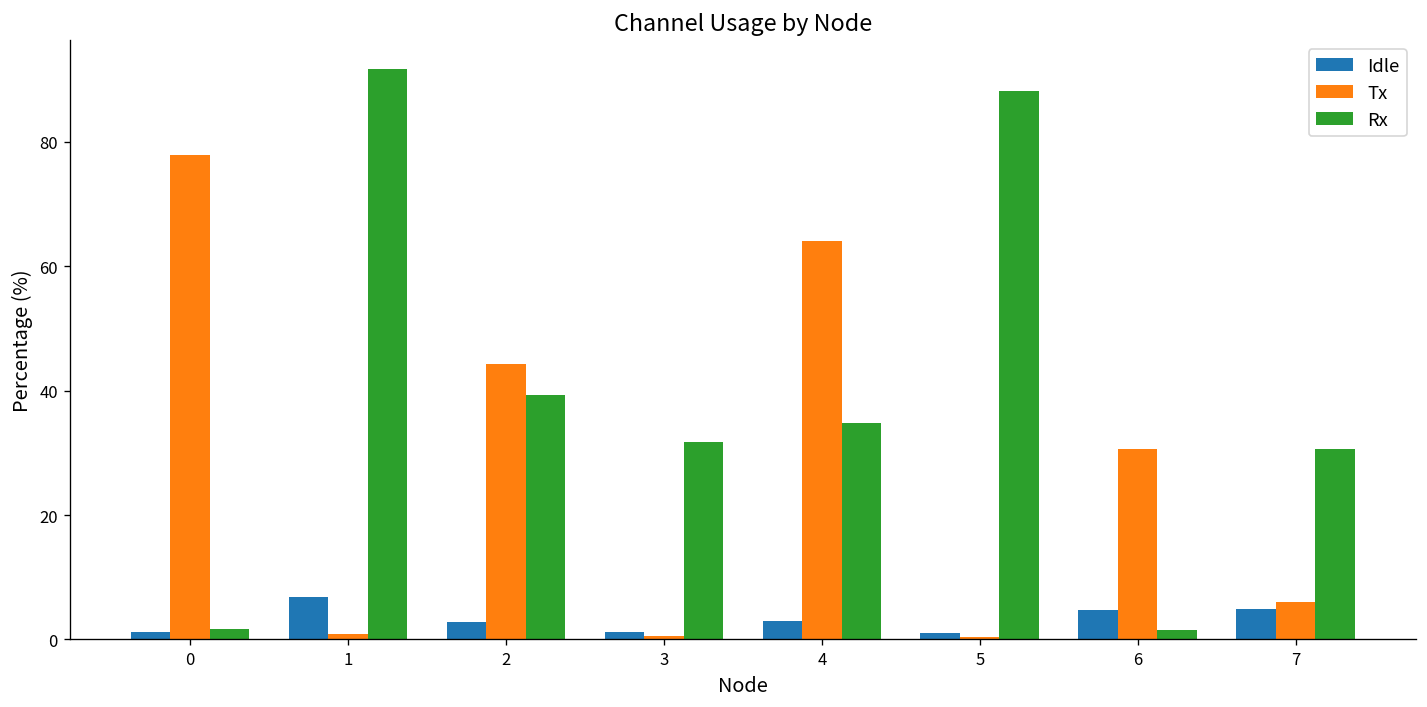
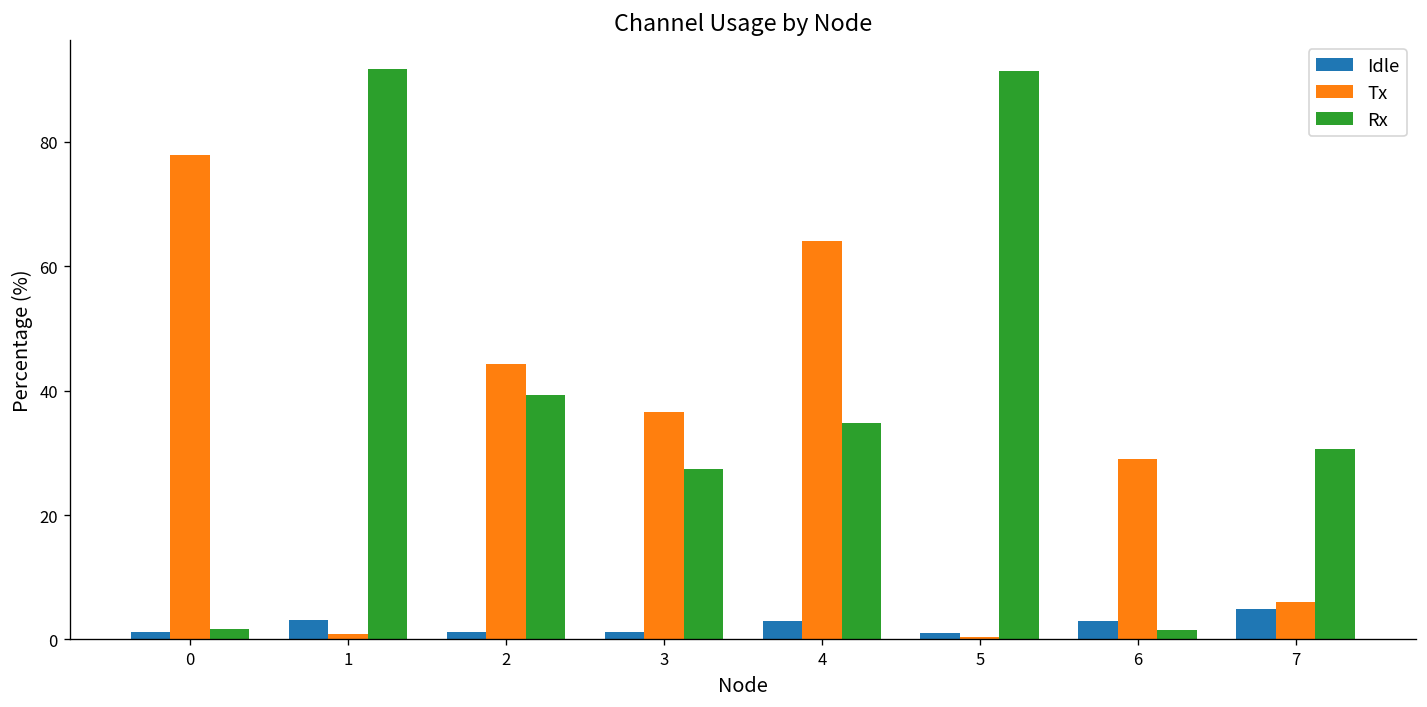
Idle, 1: 7 -> 3
Idle, 2: 3 -> 1
Tx, 3: 1 -> 37
Rx, 3: 32 -> 27
Rx, 5: 88 -> 91
Idle, 6: 5 -> 3
Tx, 6: 31 -> 29
